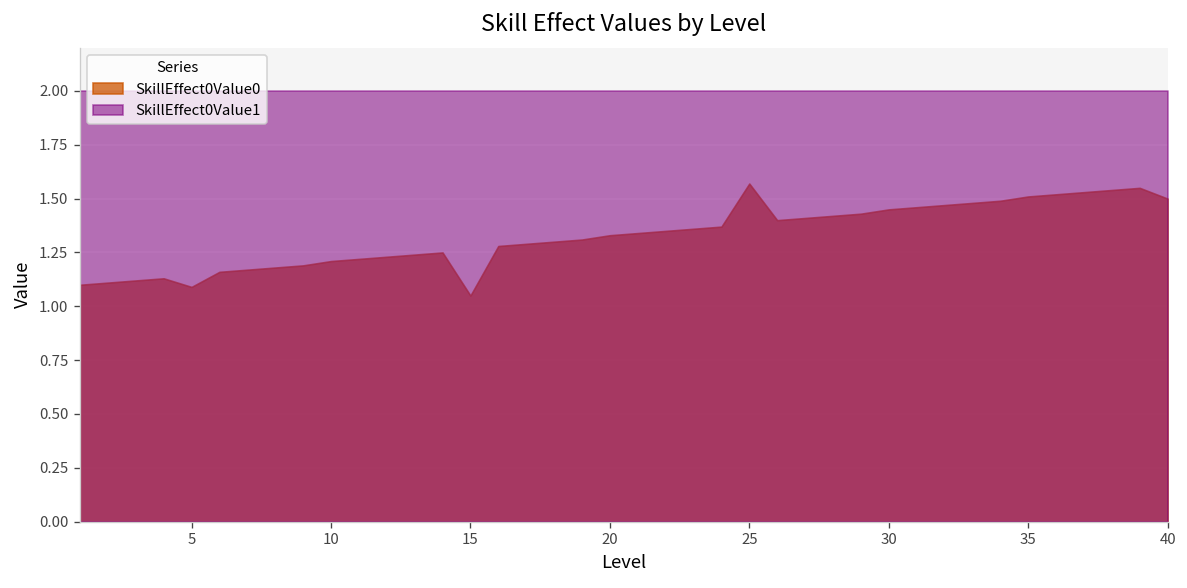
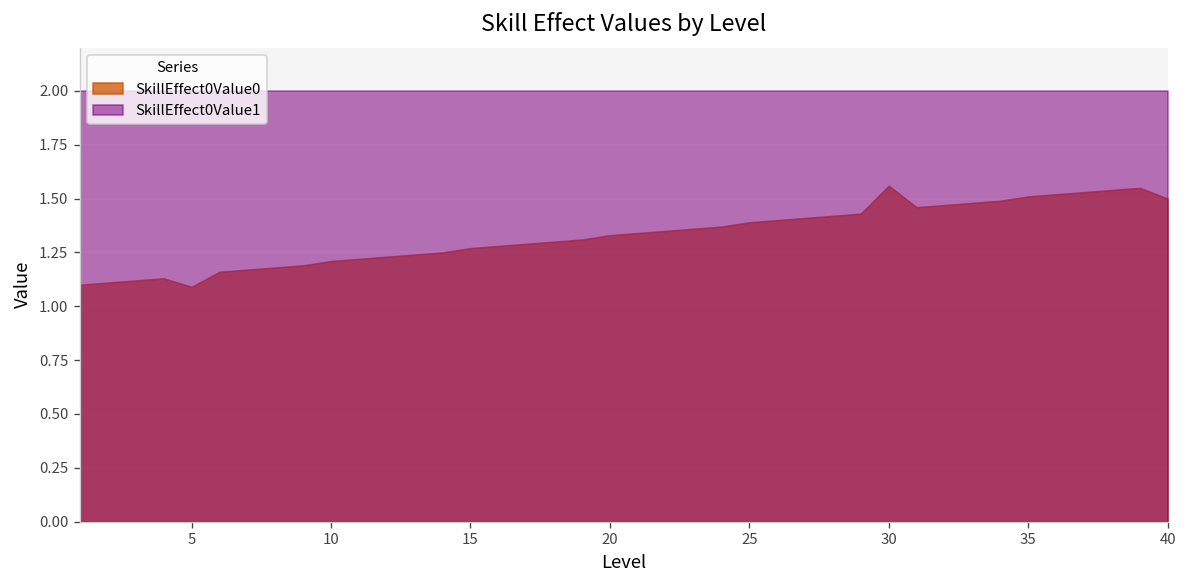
SkillEffect0Value0, 15: 1.05 -> 1.27
SkillEffect0Value0, 25: 1.57 -> 1.39
SkillEffect0Value0, 30: 1.45 -> 1.56
